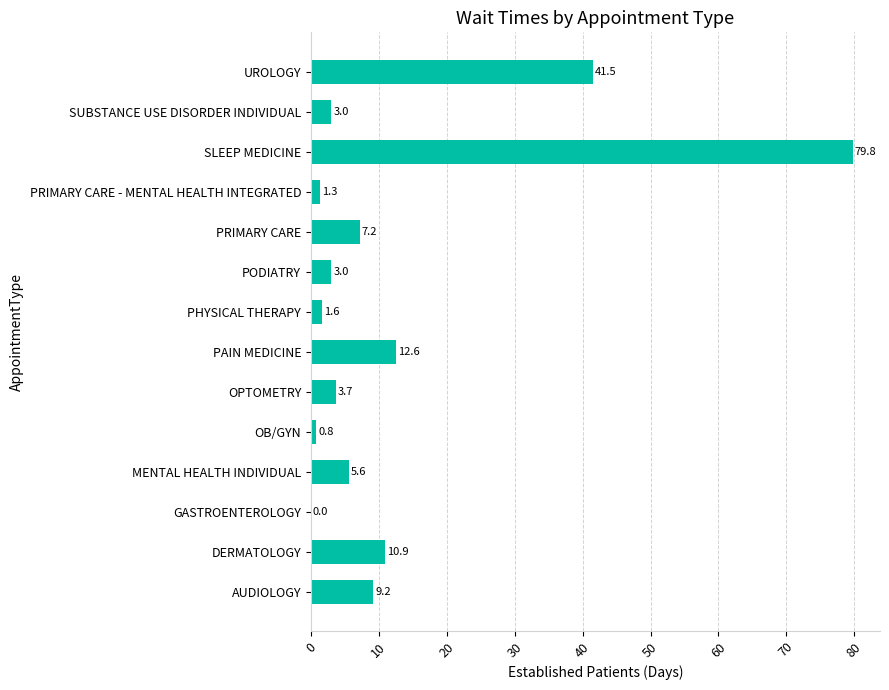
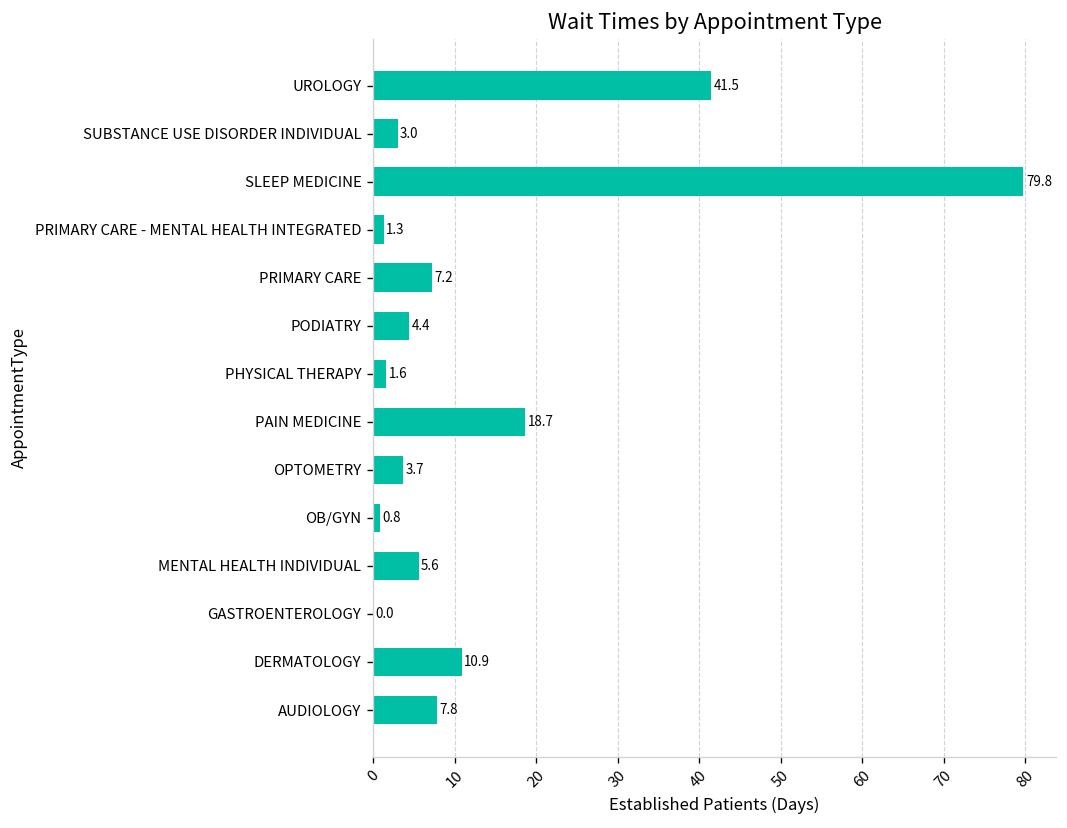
PODIATRY: 3.0 -> 4.4
PAIN MEDICINE: 12.6 -> 18.7
AUDIOLOGY: 9.2 -> 7.8
